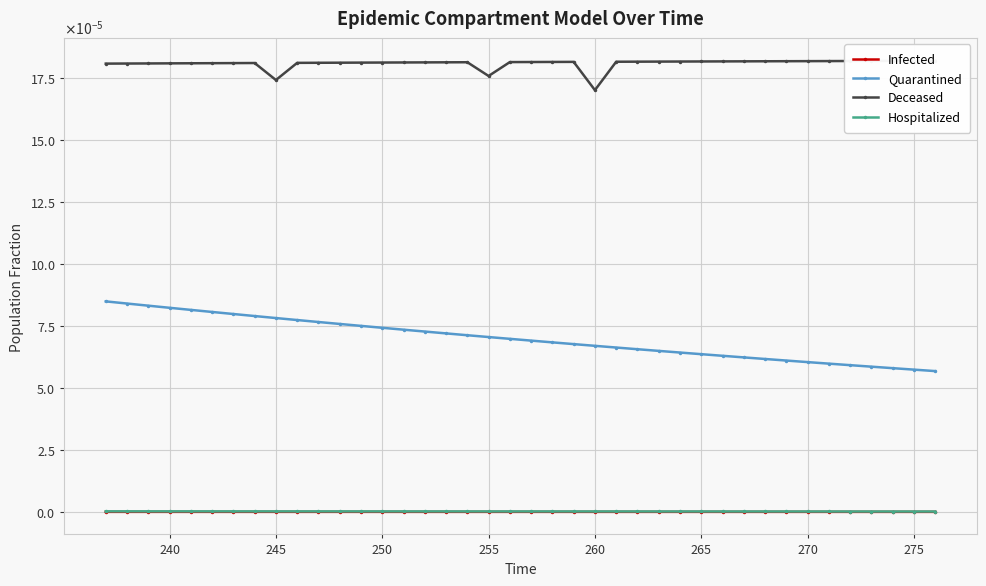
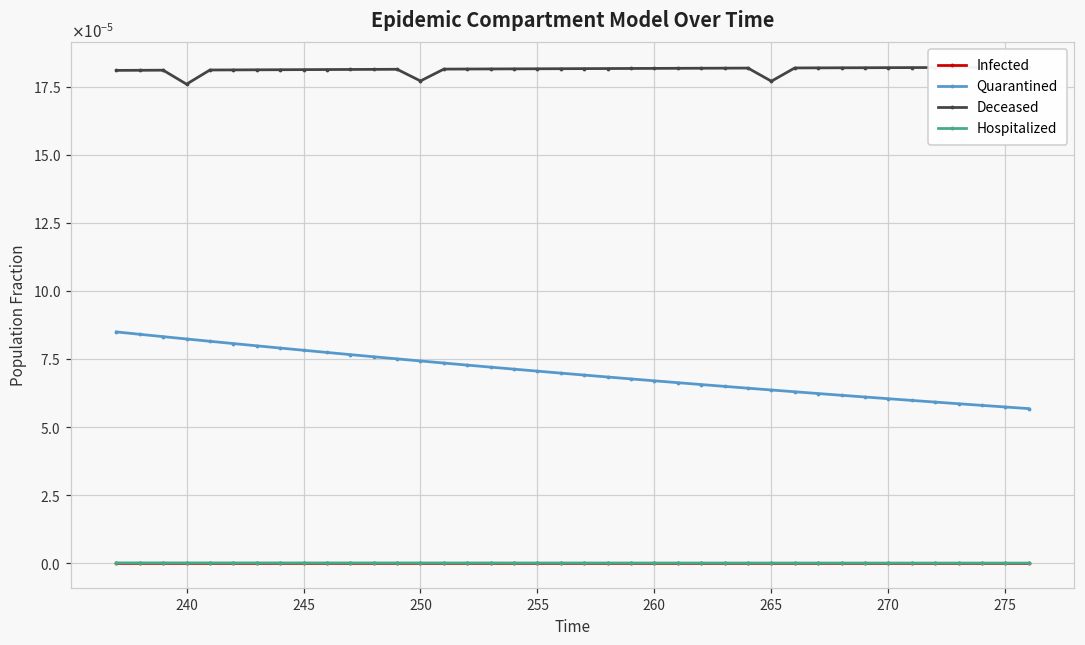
Deceased, 240: 0.000181 -> 0.000176
Deceased, 245: 0.000174 -> 0.000181
Deceased, 250: 0.000181 -> 0.000177
Deceased, 255: 0.000176 -> 0.000182
Deceased, 260: 0.000170 -> 0.000182
Deceased, 265: 0.000182 -> 0.000177
